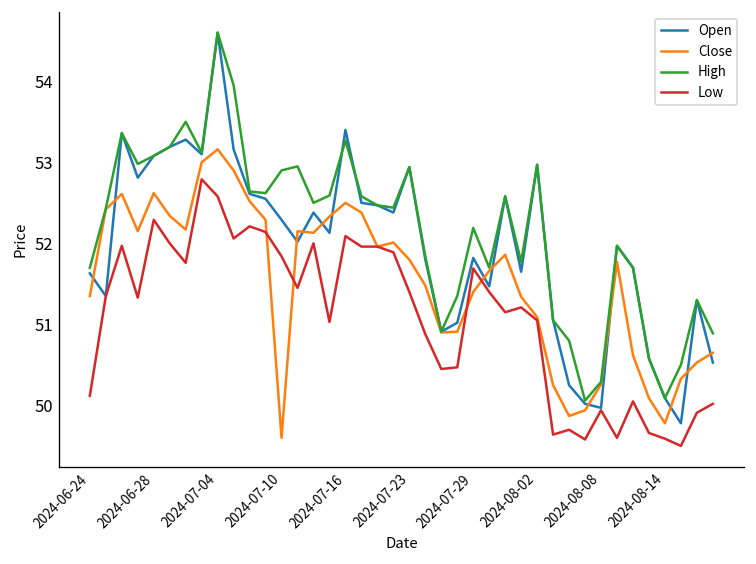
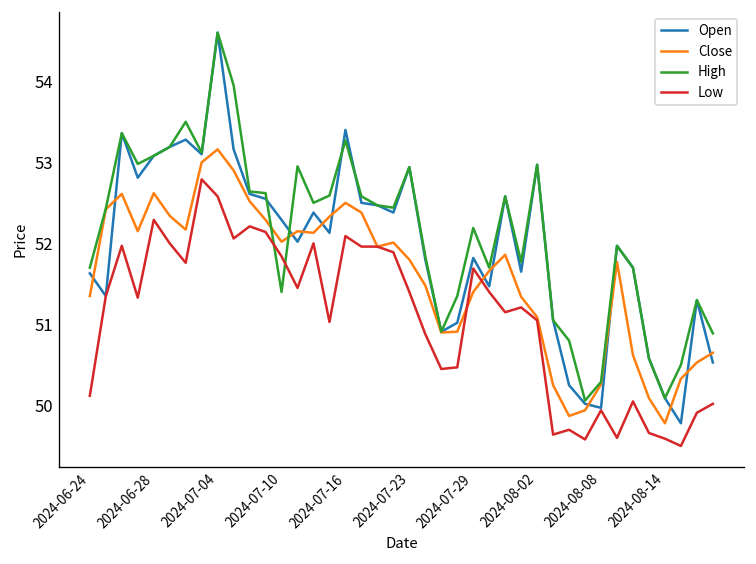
Close, 2024-07-10: 49.6 -> 52.0
High, 2024-07-10: 52.9 -> 51.4
